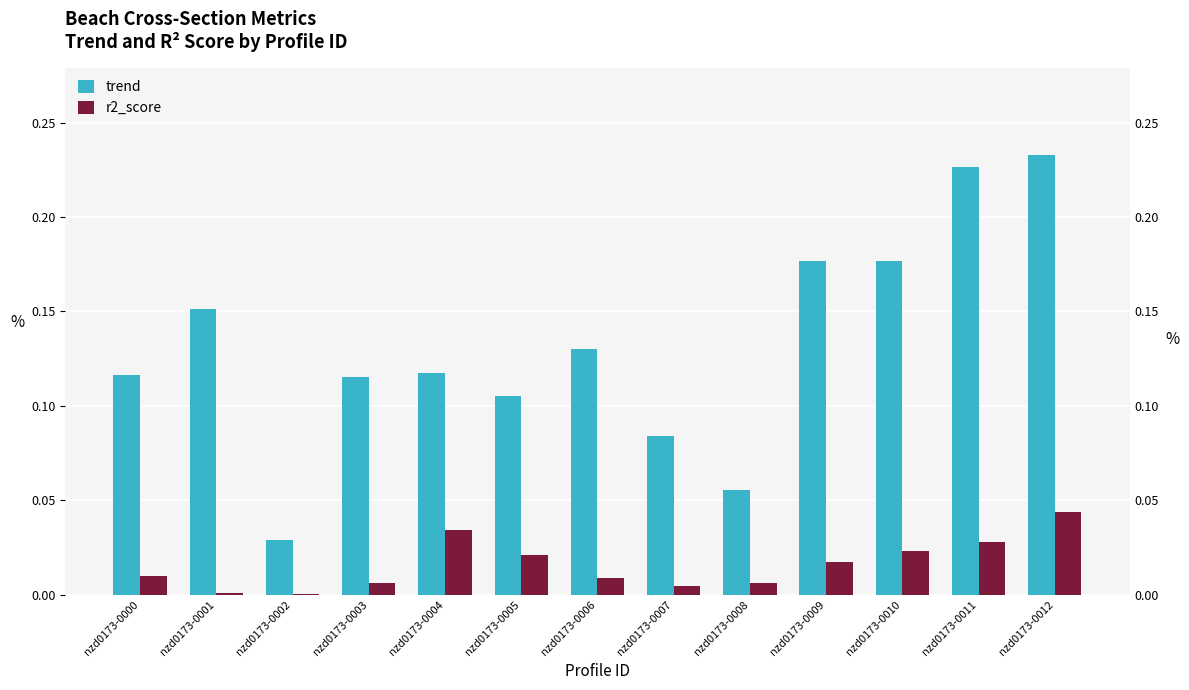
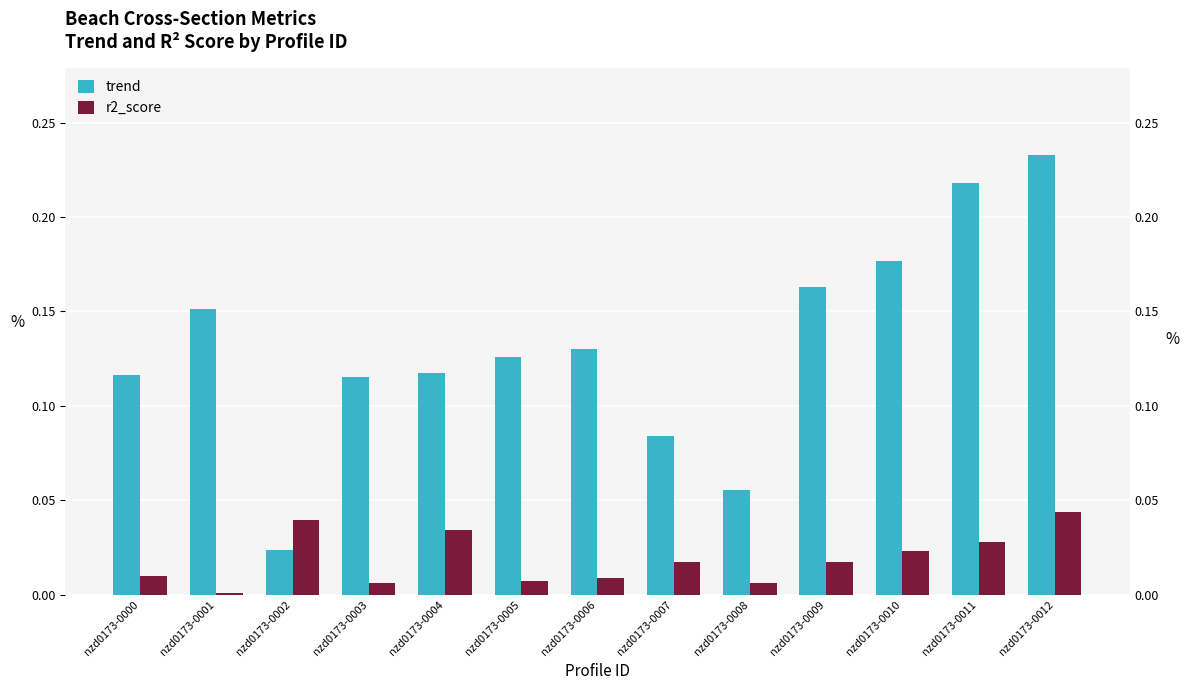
trend, nzd0173-0002: 0.029 -> 0.024
r2_score, nzd0173-0002: 0.000 -> 0.040
trend, nzd0173-0005: 0.105 -> 0.126
r2_score, nzd0173-0005: 0.021 -> 0.007
r2_score, nzd0173-0007: 0.005 -> 0.017
trend, nzd0173-0009: 0.177 -> 0.163
trend, nzd0173-0011: 0.227 -> 0.218
